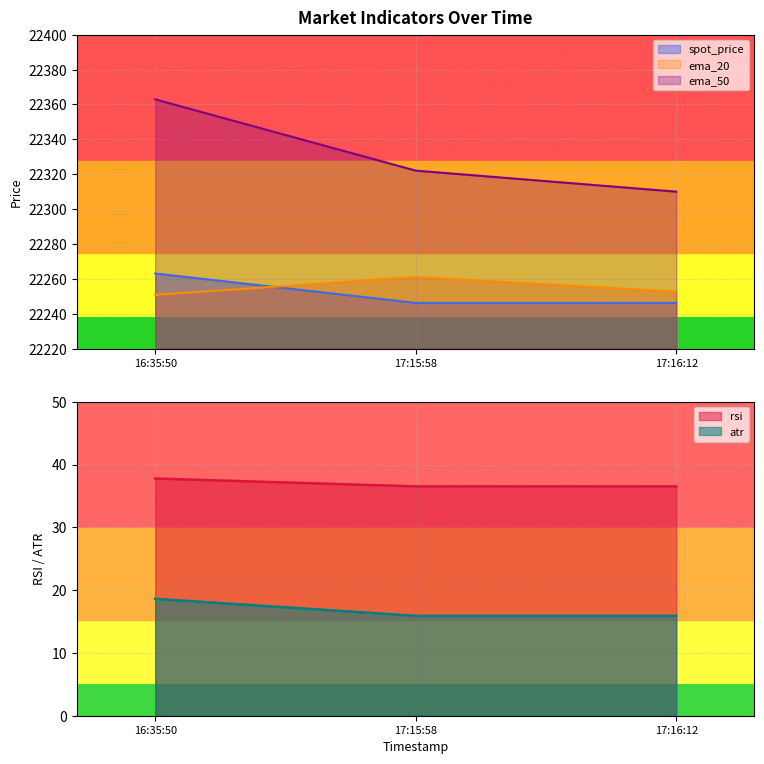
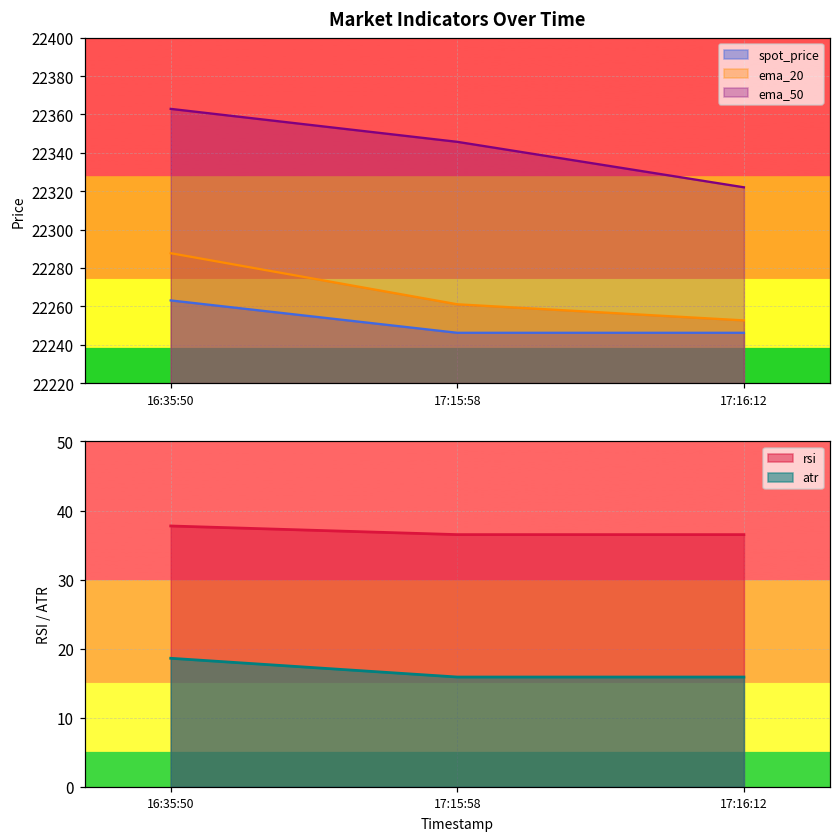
Market Indicators Over Time, ema_20, 16:35:50: 22251 -> 22288
Market Indicators Over Time, ema_50, 17:15:58: 22322 -> 22346
Market Indicators Over Time, ema_50, 17:16:12: 22310 -> 22322
